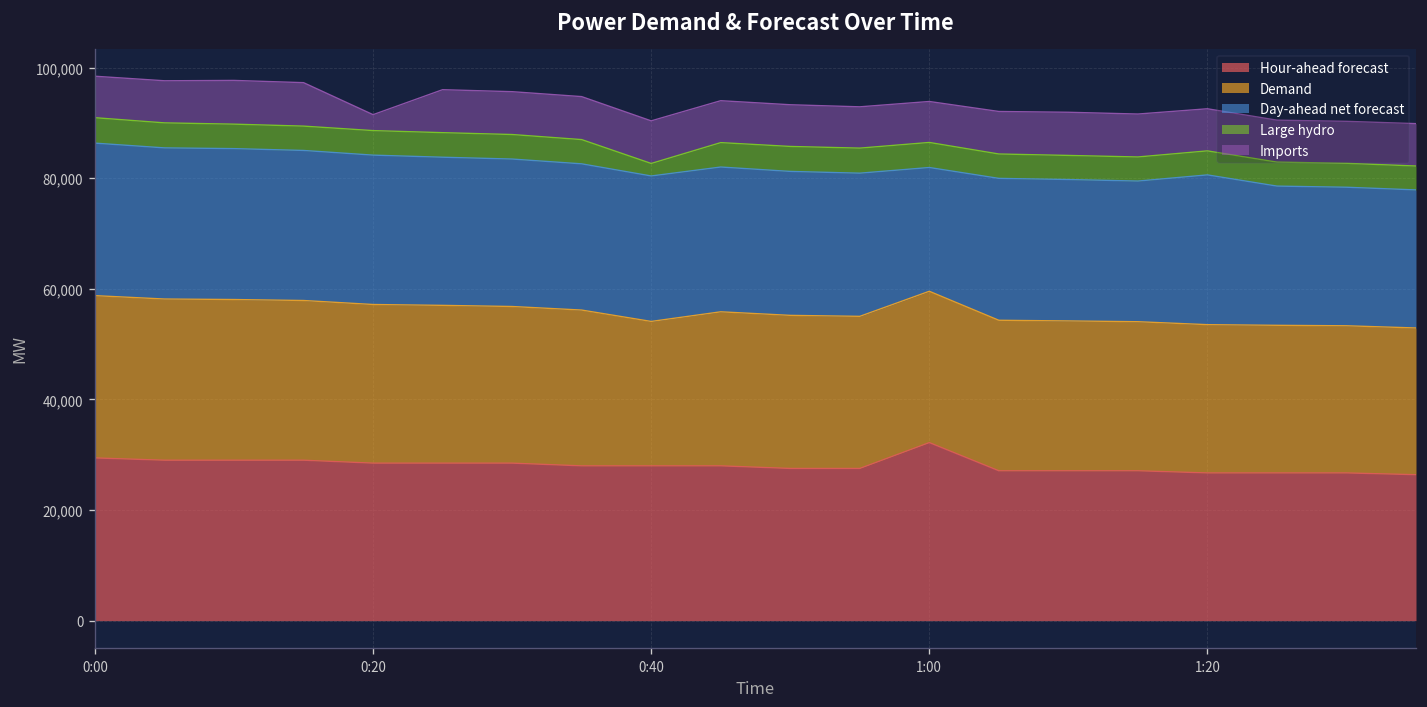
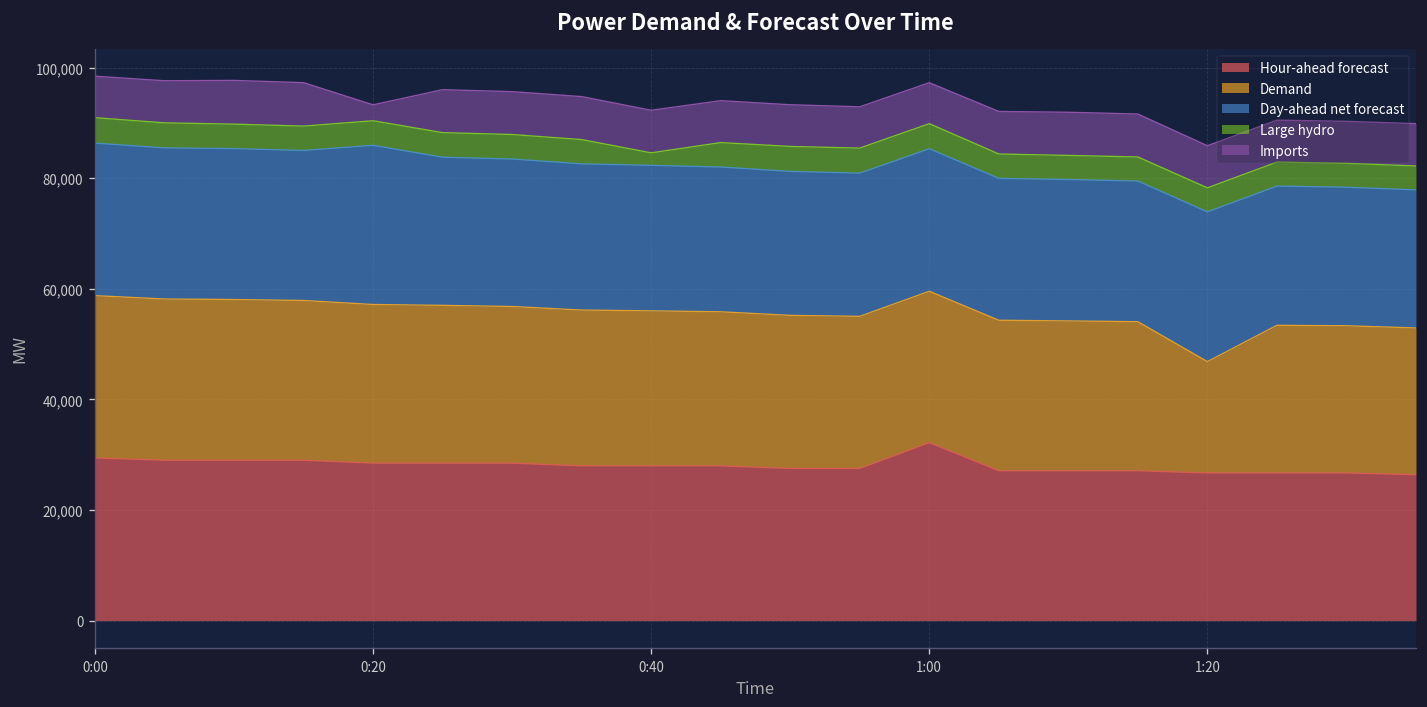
Day-ahead net forecast, 0:20: 27,000 -> 29,000
Demand, 0:40: 26,000 -> 28,000
Day-ahead net forecast, 1:00: 22,000 -> 26,000
Demand, 1:20: 27,000 -> 20,000
